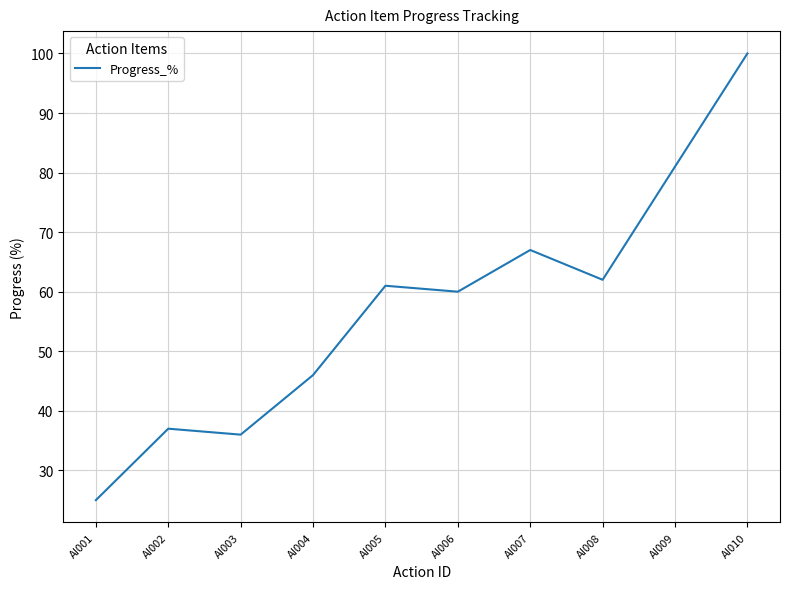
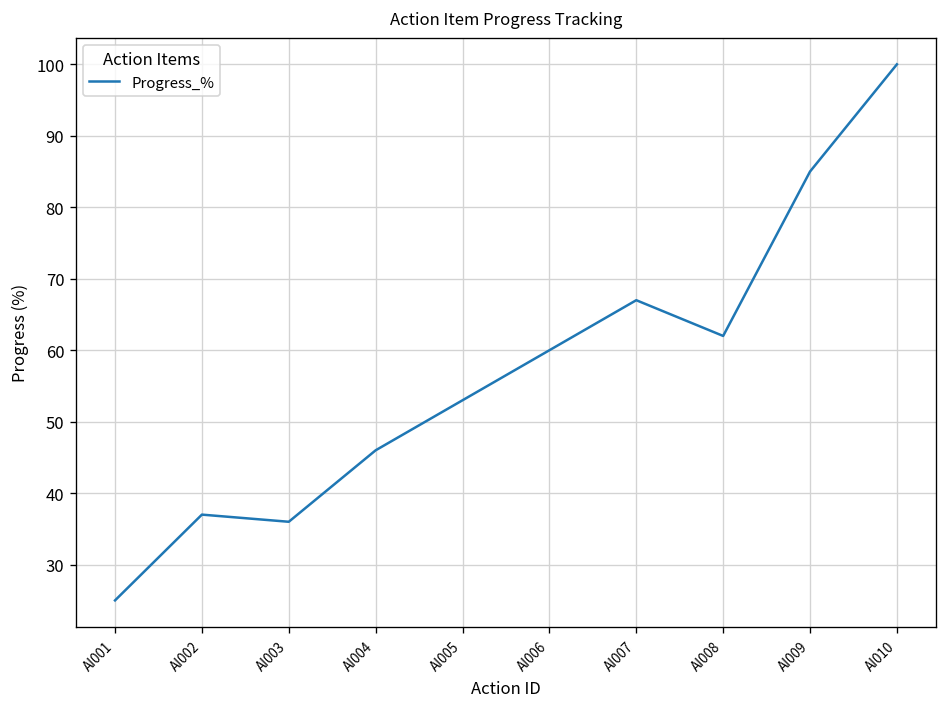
AI005: 61 -> 53
AI009: 81 -> 85
